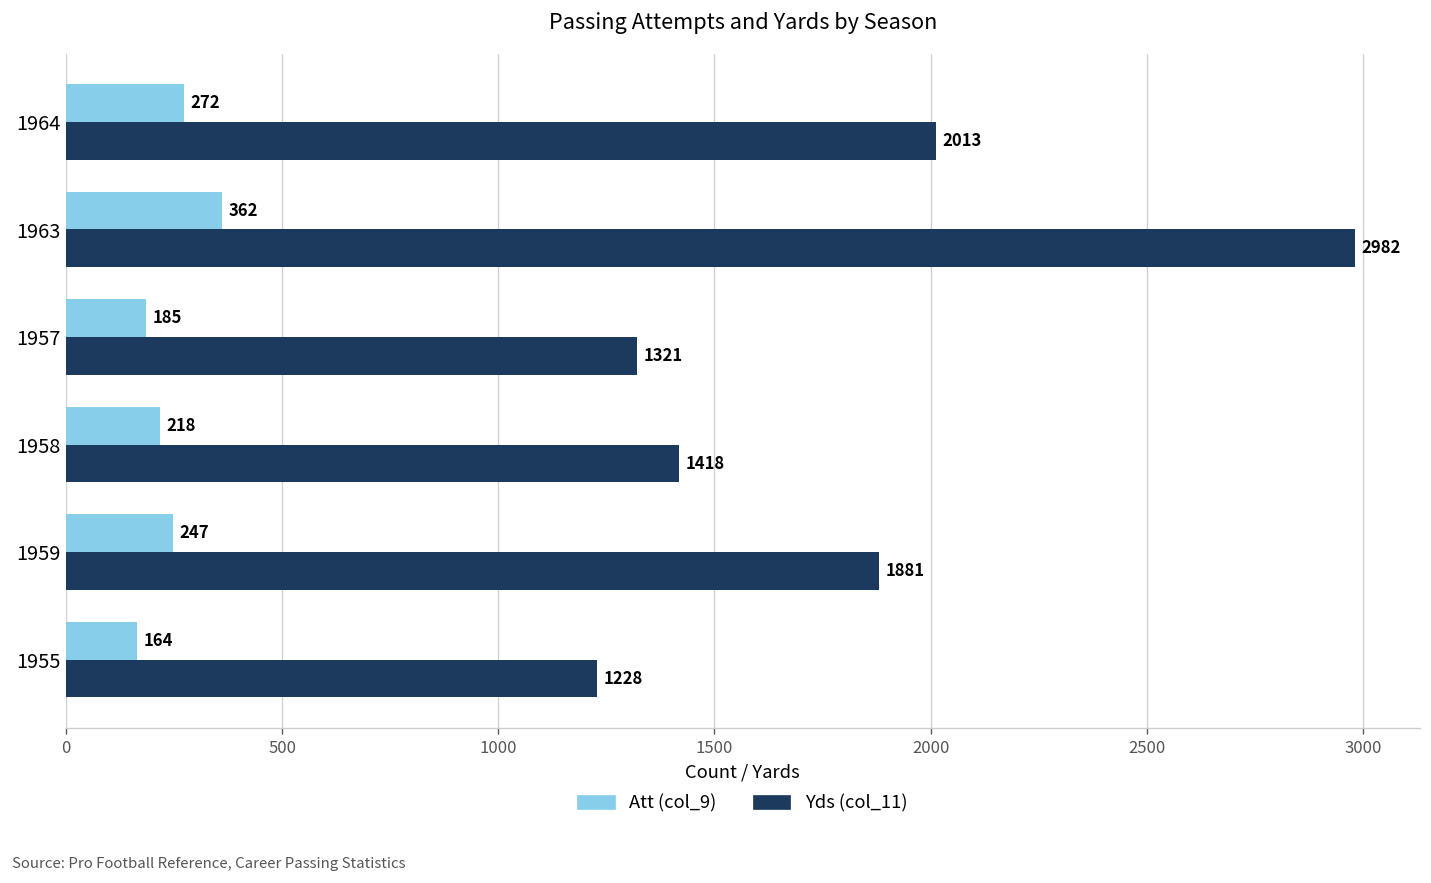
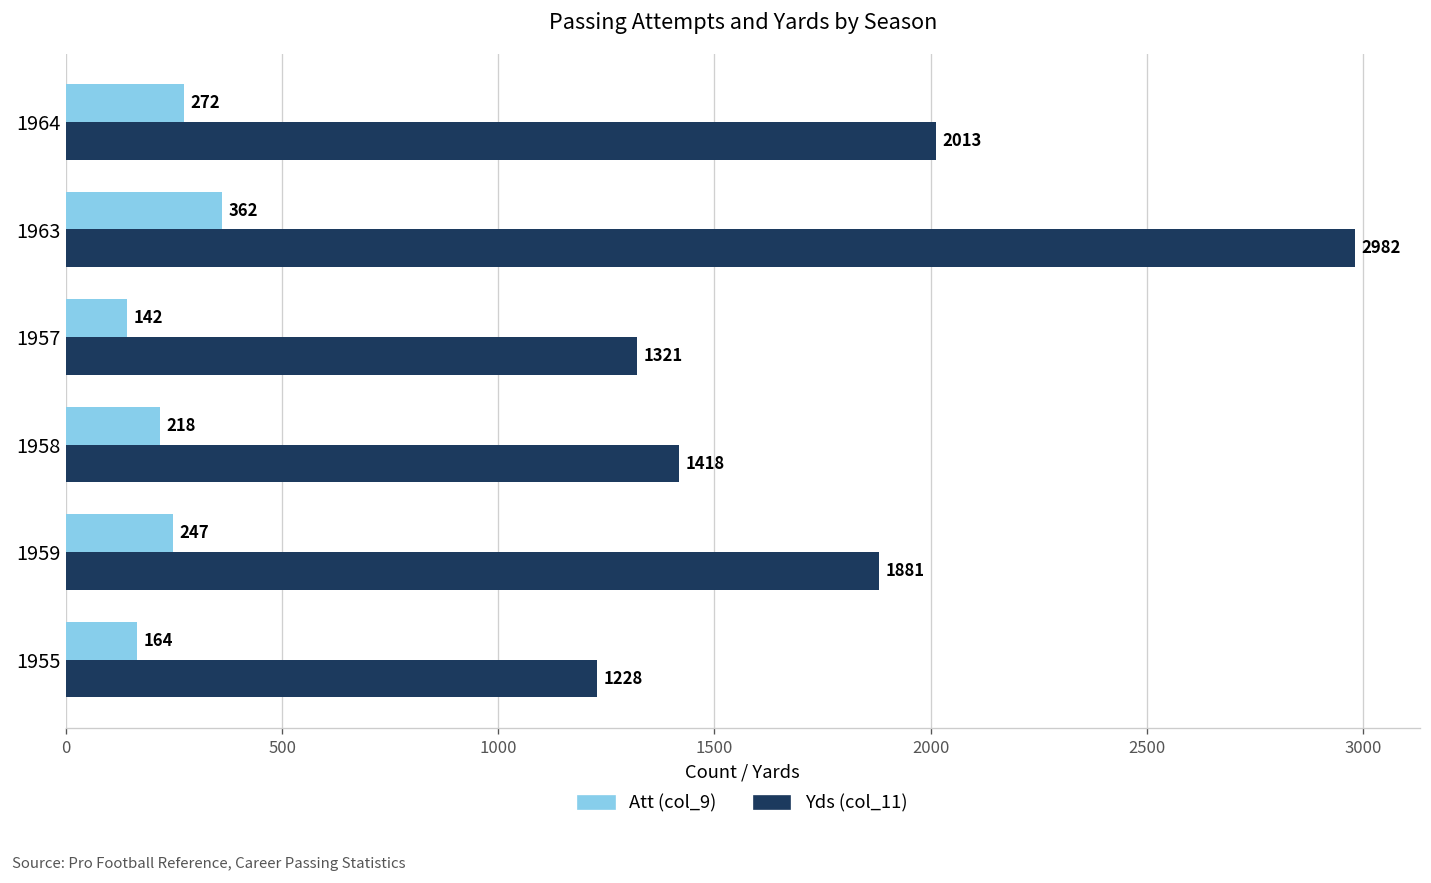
Att (col_9), 1957: 185 -> 142
